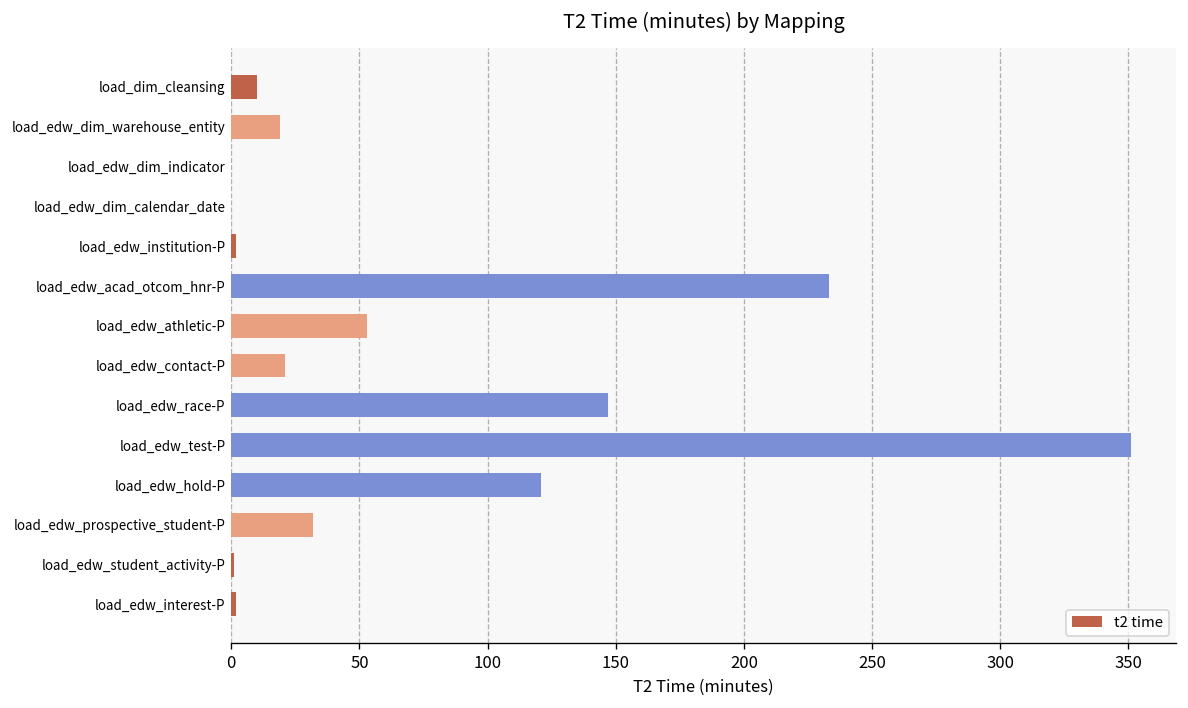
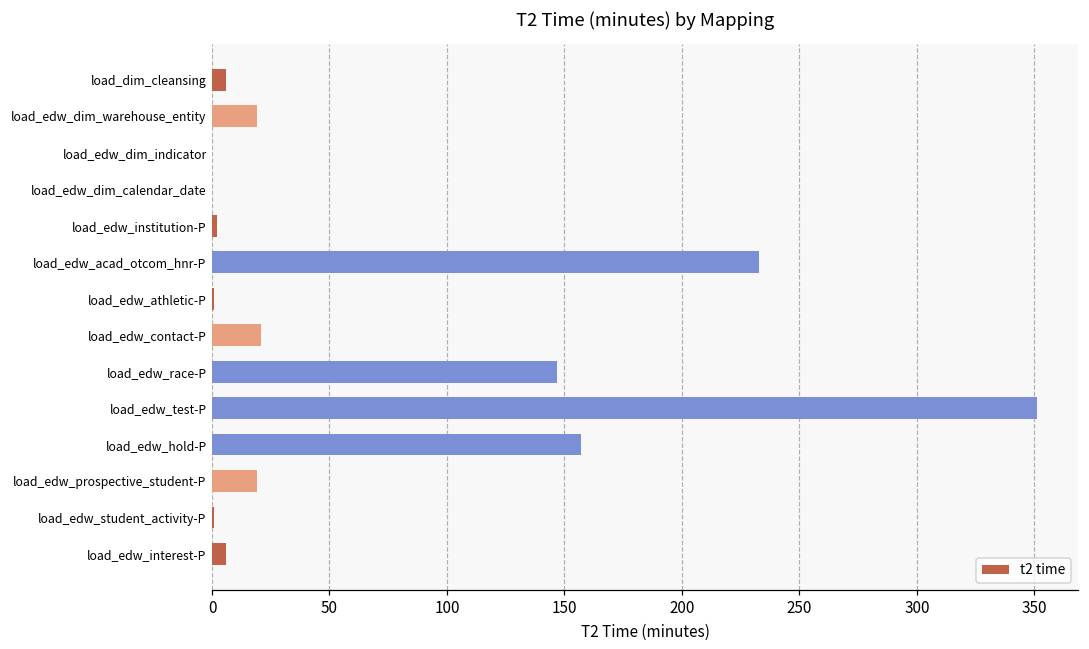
load_dim_cleansing: 10 -> 6
load_edw_athletic-P: 53 -> 1
load_edw_hold-P: 121 -> 157
load_edw_prospective_student-P: 32 -> 19
load_edw_interest-P: 2 -> 6
